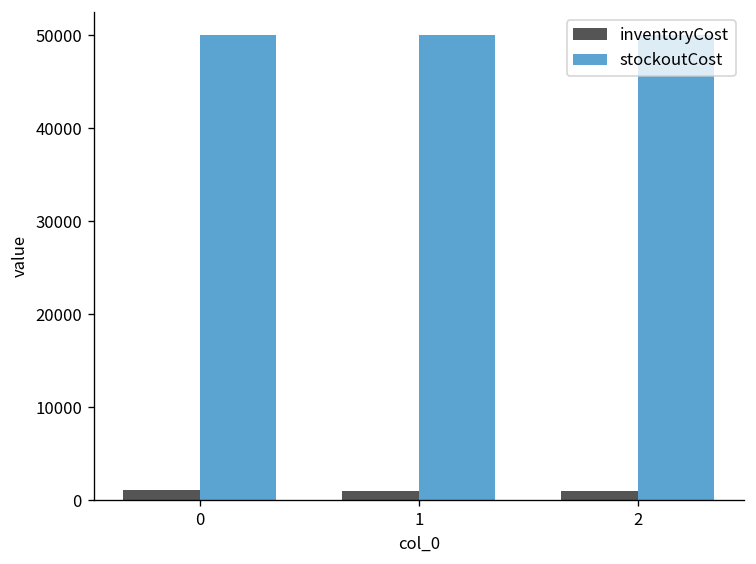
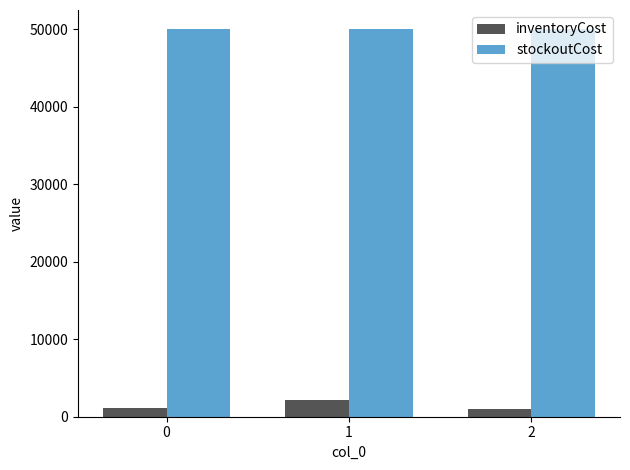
inventoryCost, 1: 1000 -> 2000
